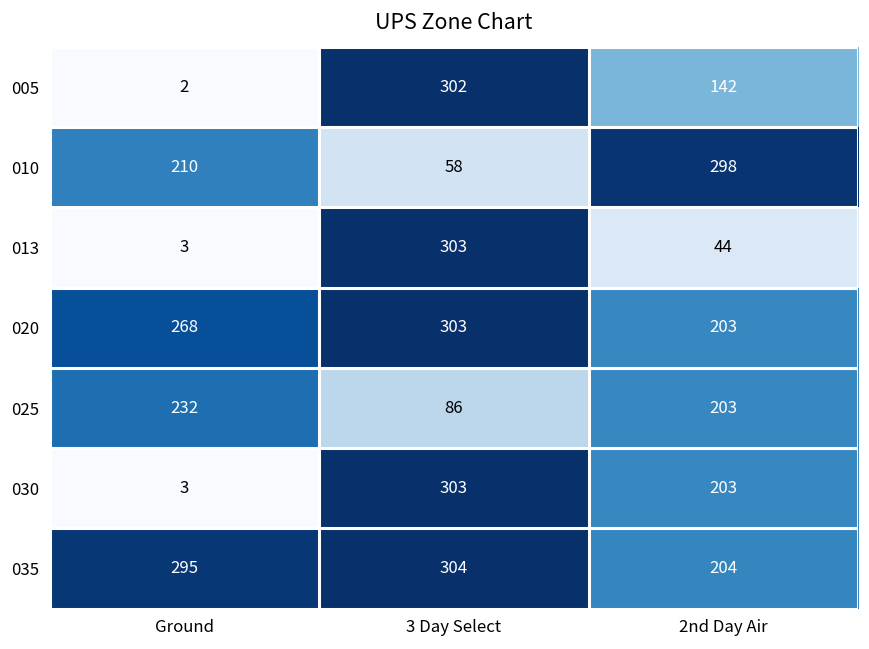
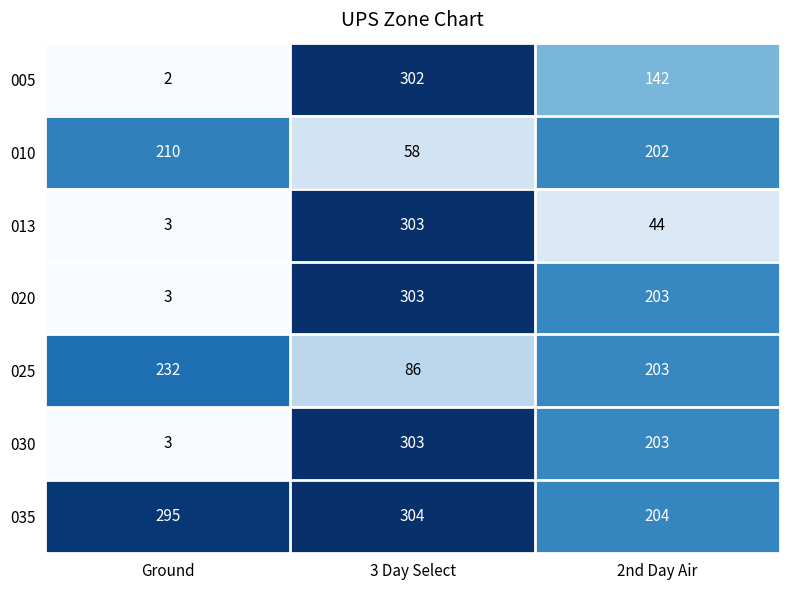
010, 2nd Day Air: 298 -> 202
020, Ground: 268 -> 3
